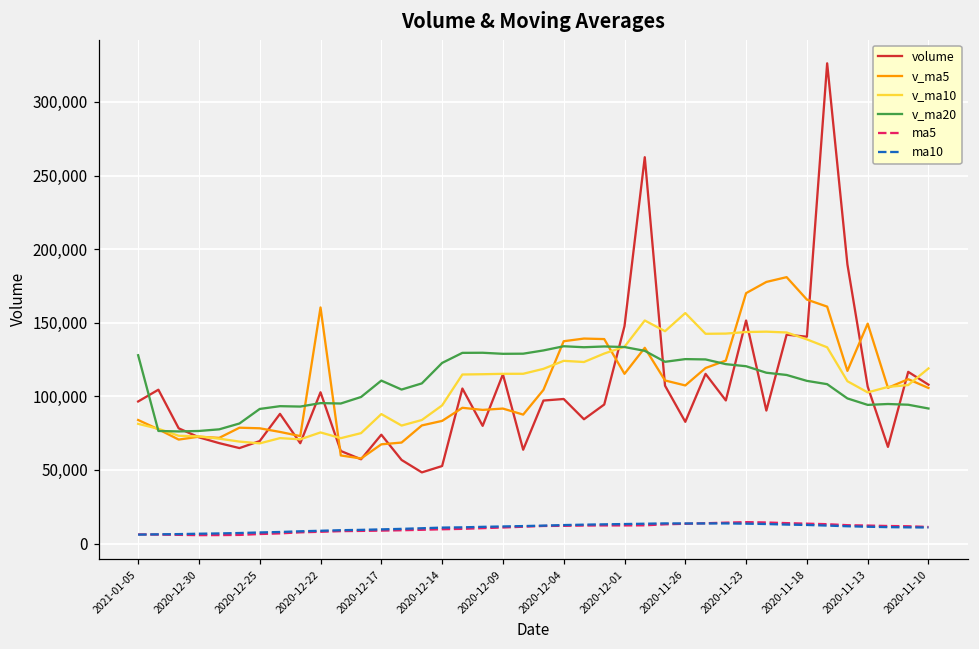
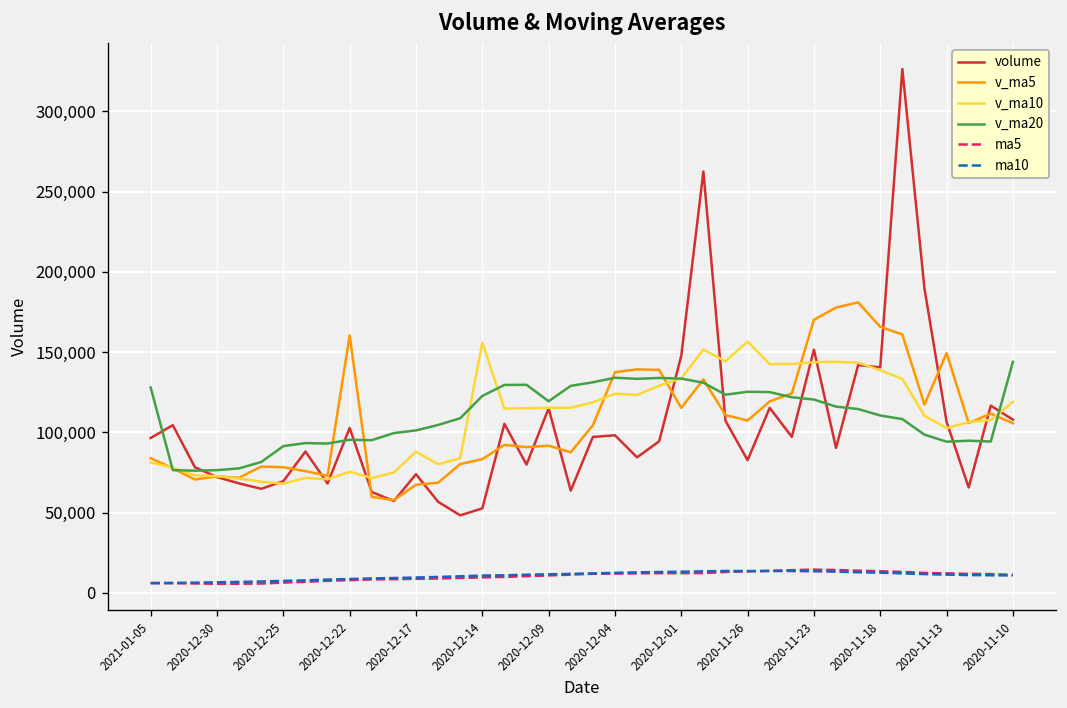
v_ma20, 2020-12-17: 111,000 -> 101,000
v_ma10, 2020-12-14: 94,000 -> 156,000
v_ma20, 2020-12-09: 129,000 -> 119,000
v_ma20, 2020-11-10: 92,000 -> 144,000
